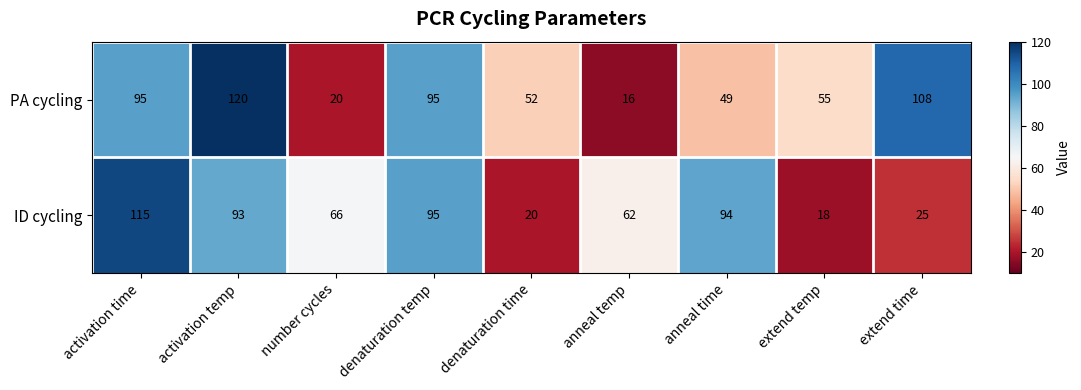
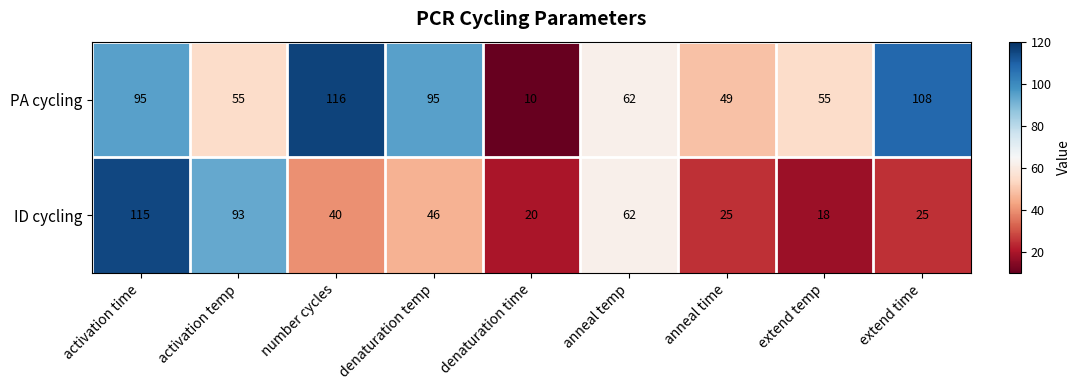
PA cycling, activation temp: 120 -> 55
PA cycling, number cycles: 20 -> 116
PA cycling, denaturation time: 52 -> 10
PA cycling, anneal temp: 16 -> 62
ID cycling, number cycles: 66 -> 40
ID cycling, denaturation temp: 95 -> 46
ID cycling, anneal time: 94 -> 25
